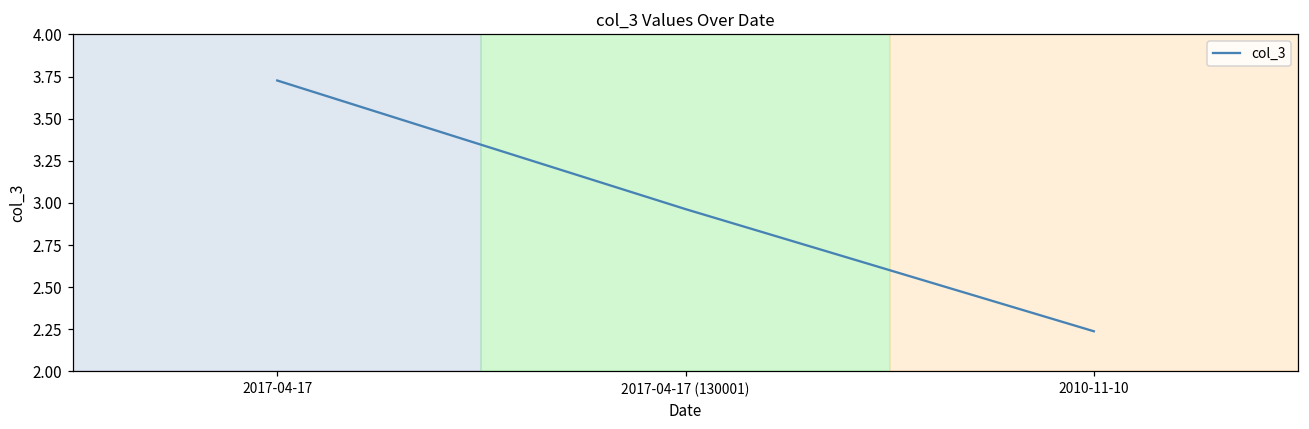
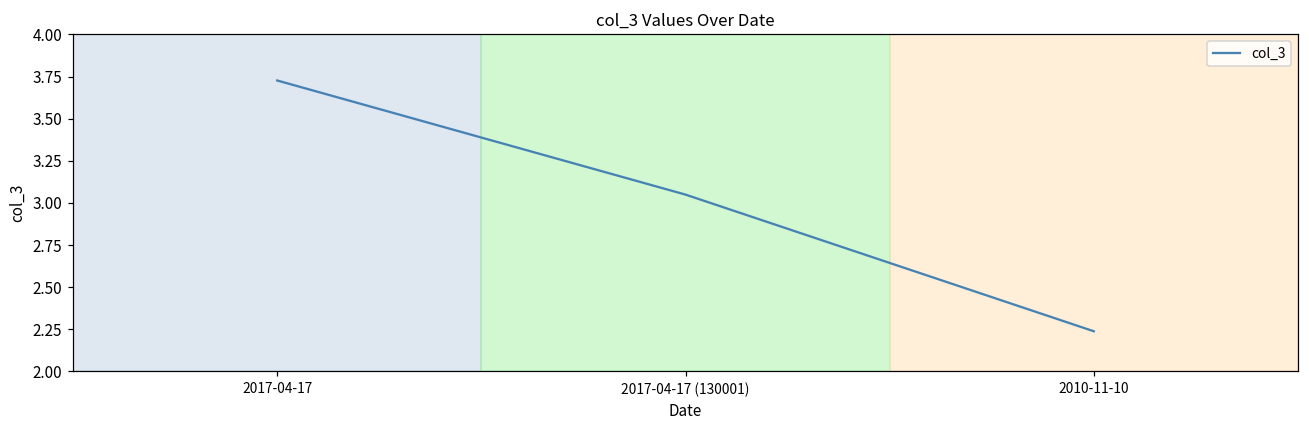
2017-04-17 (130001): 2.96 -> 3.05
